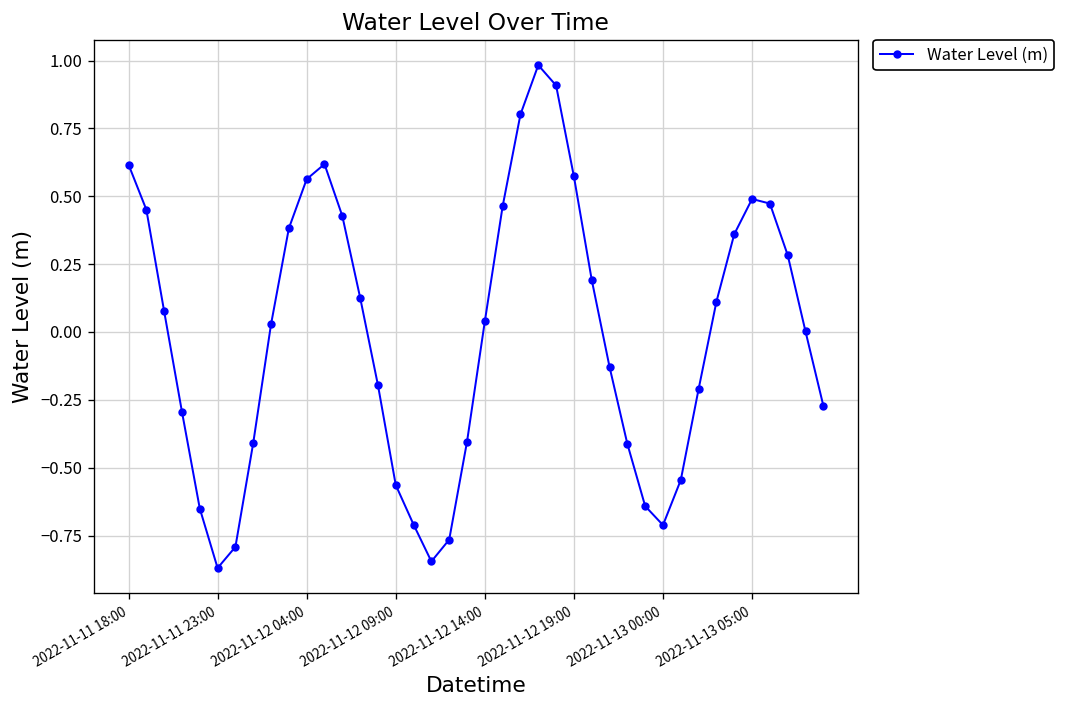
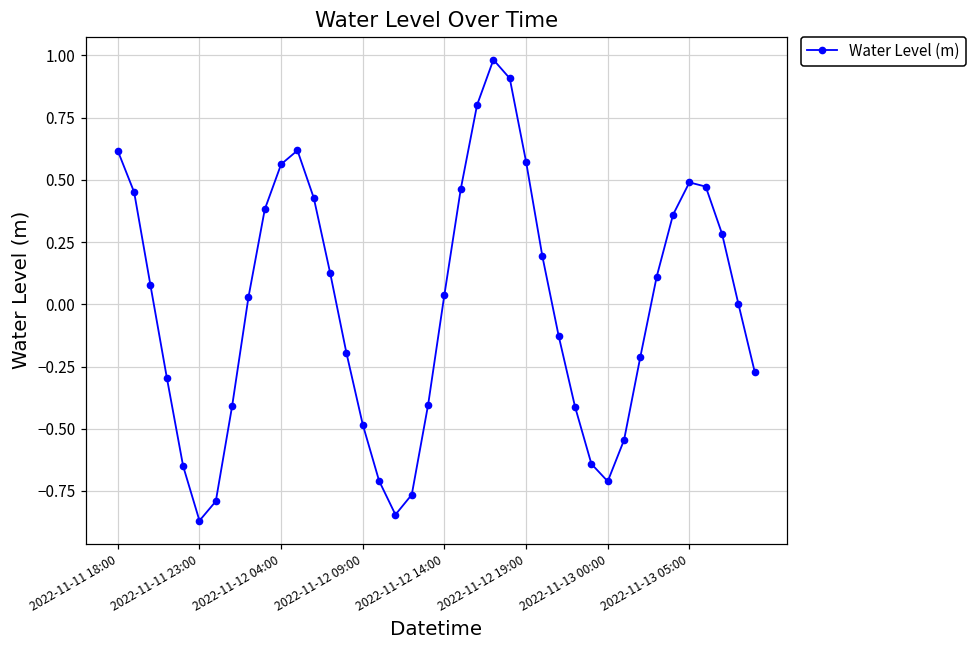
2022-11-12 09:00: -0.56 -> -0.48
